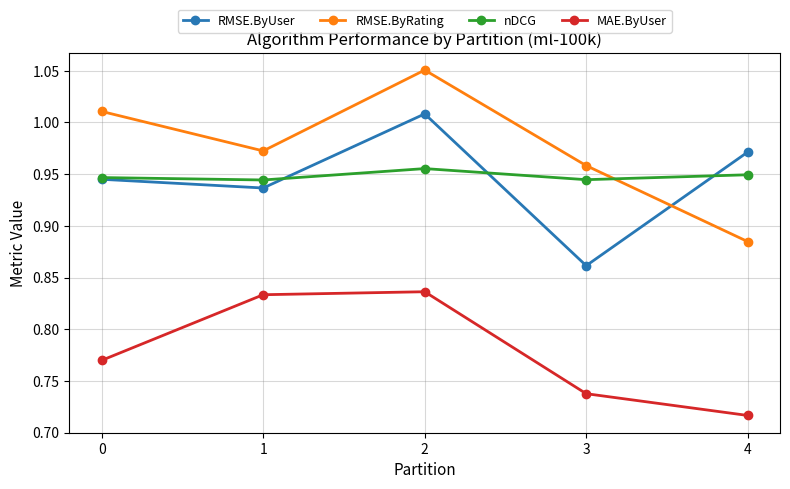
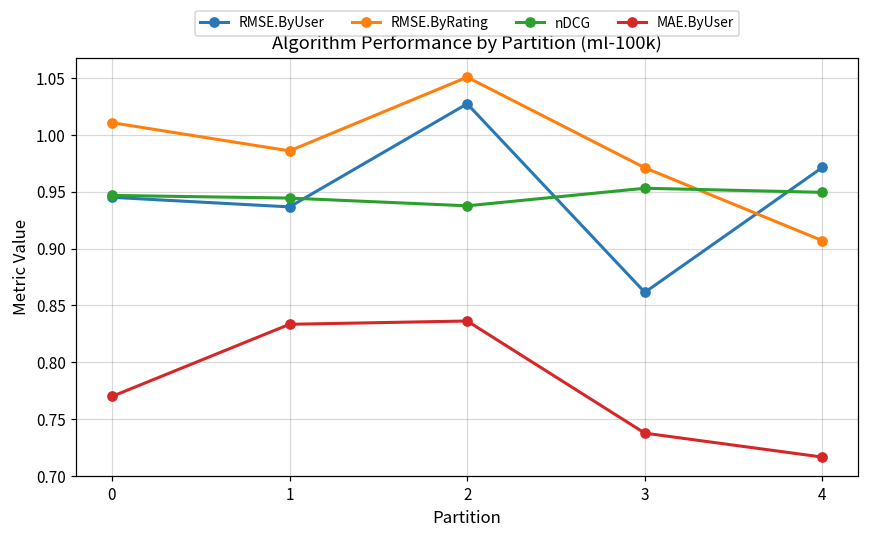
RMSE.ByRating, 1: 0.972 -> 0.986
RMSE.ByUser, 2: 1.008 -> 1.027
nDCG, 2: 0.955 -> 0.938
RMSE.ByRating, 3: 0.958 -> 0.971
nDCG, 3: 0.945 -> 0.953
RMSE.ByRating, 4: 0.885 -> 0.907
